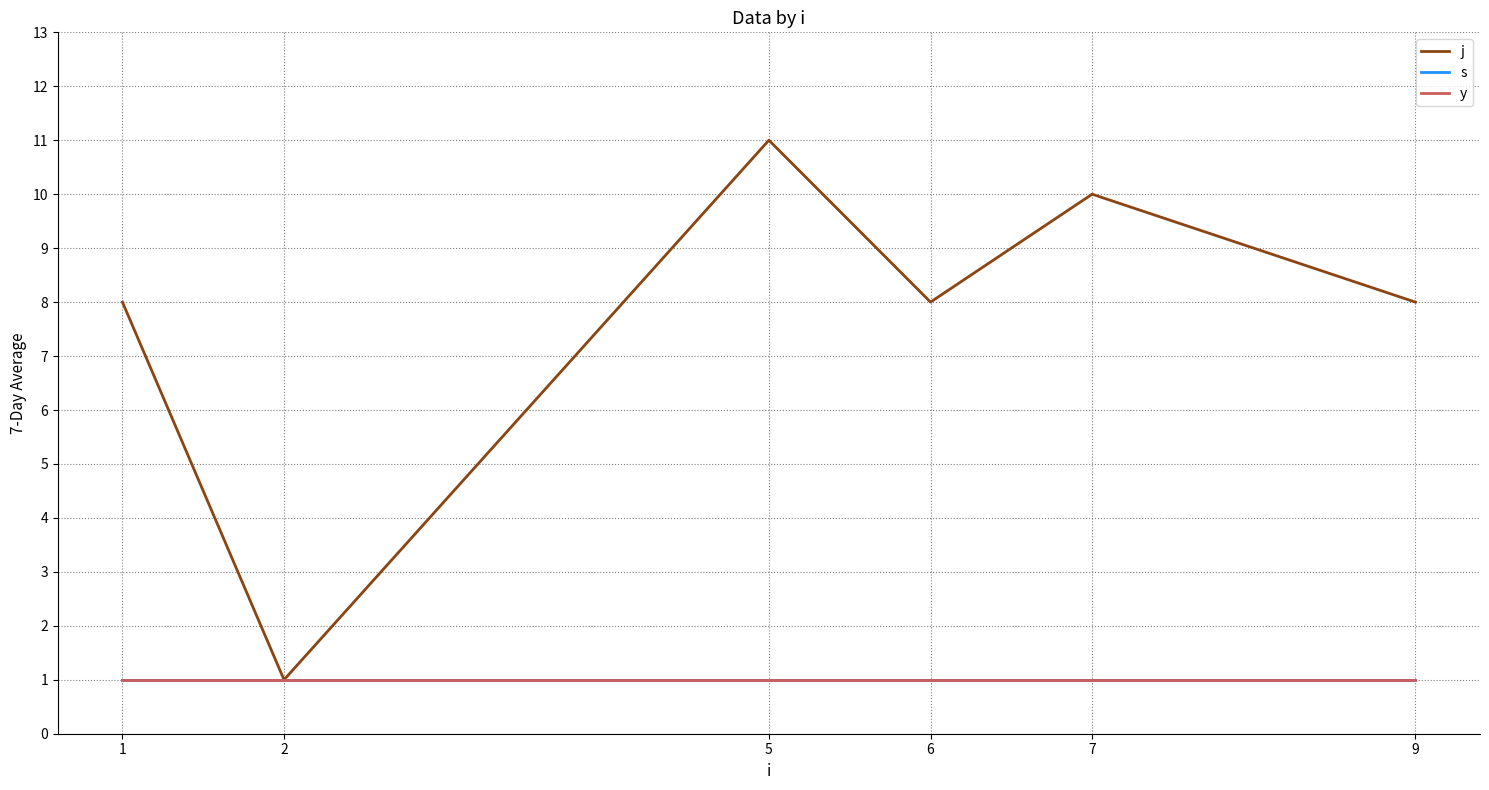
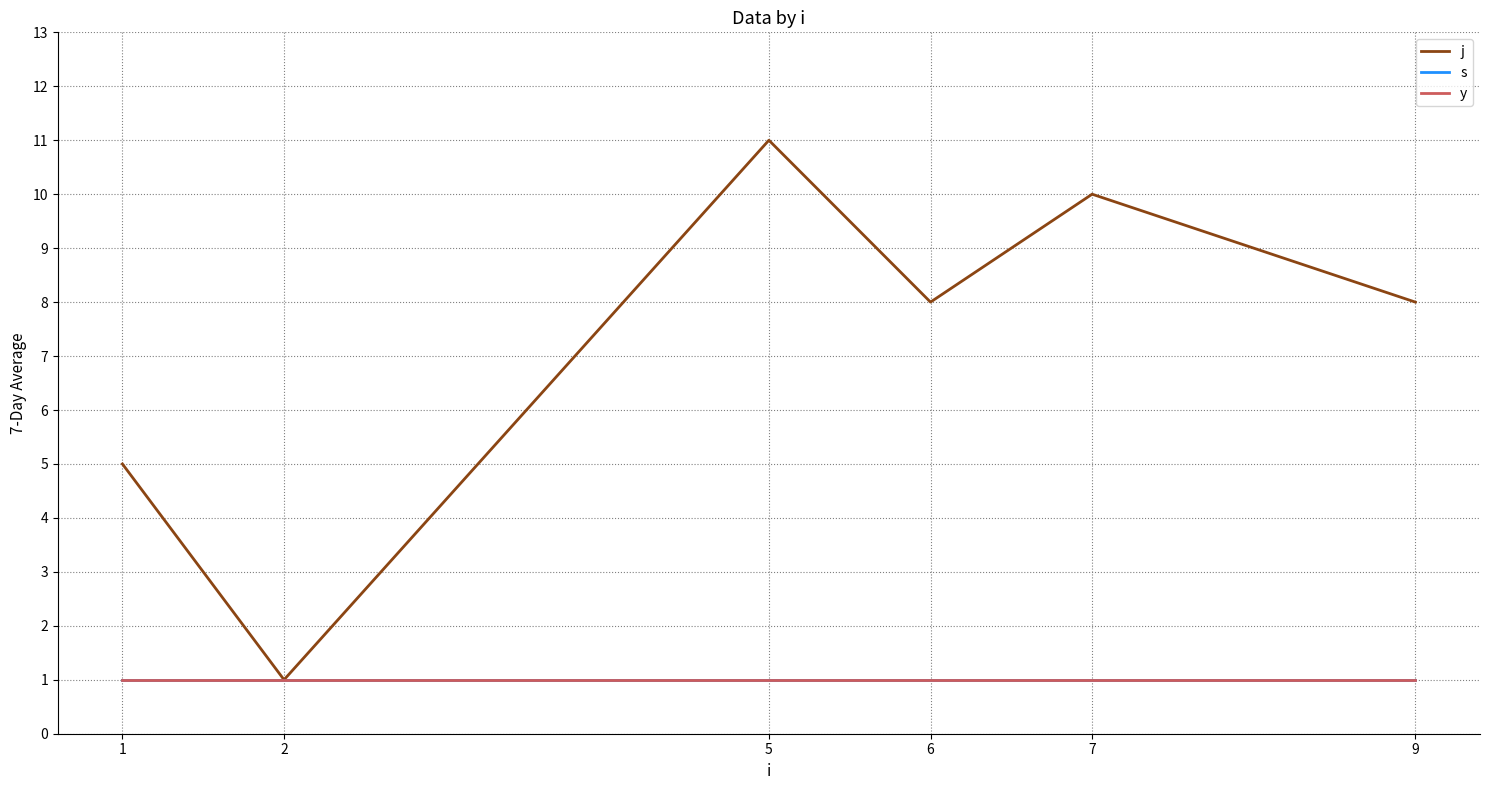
j, 1: 8 -> 5
